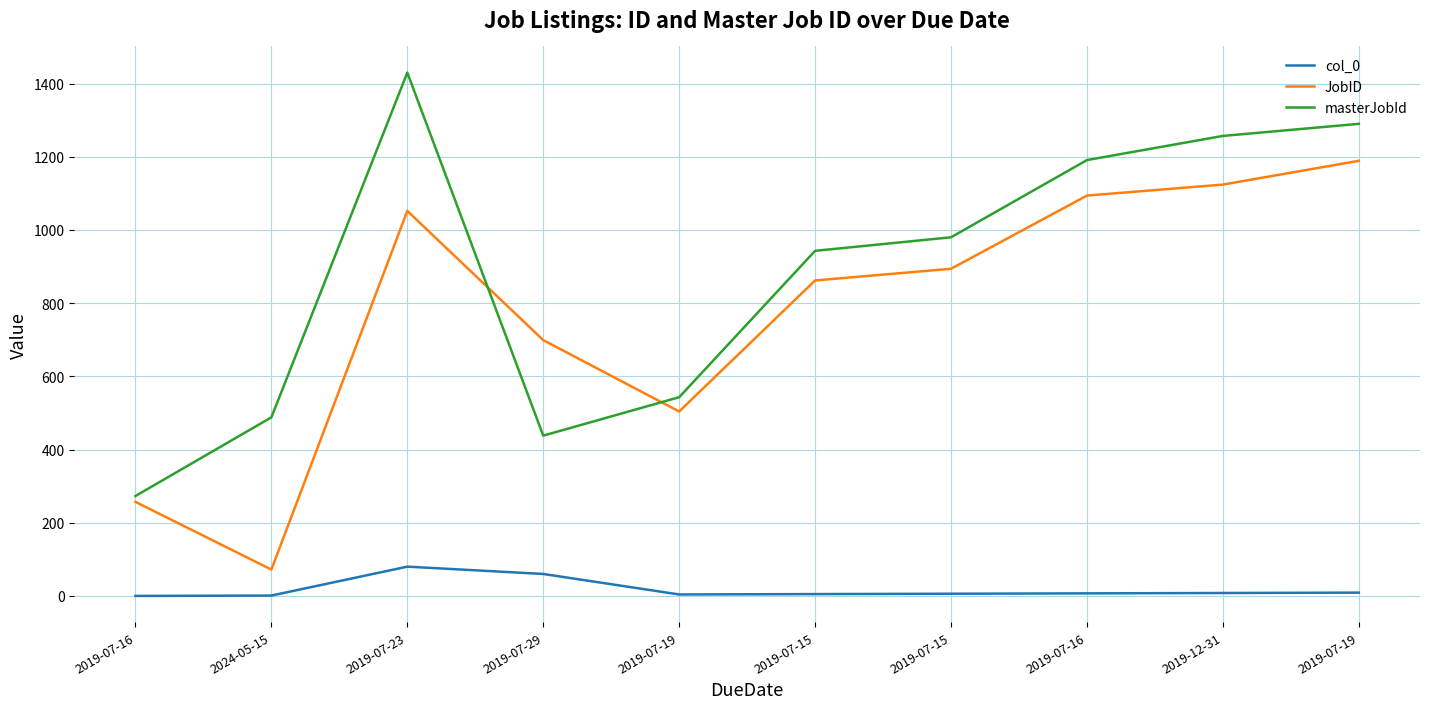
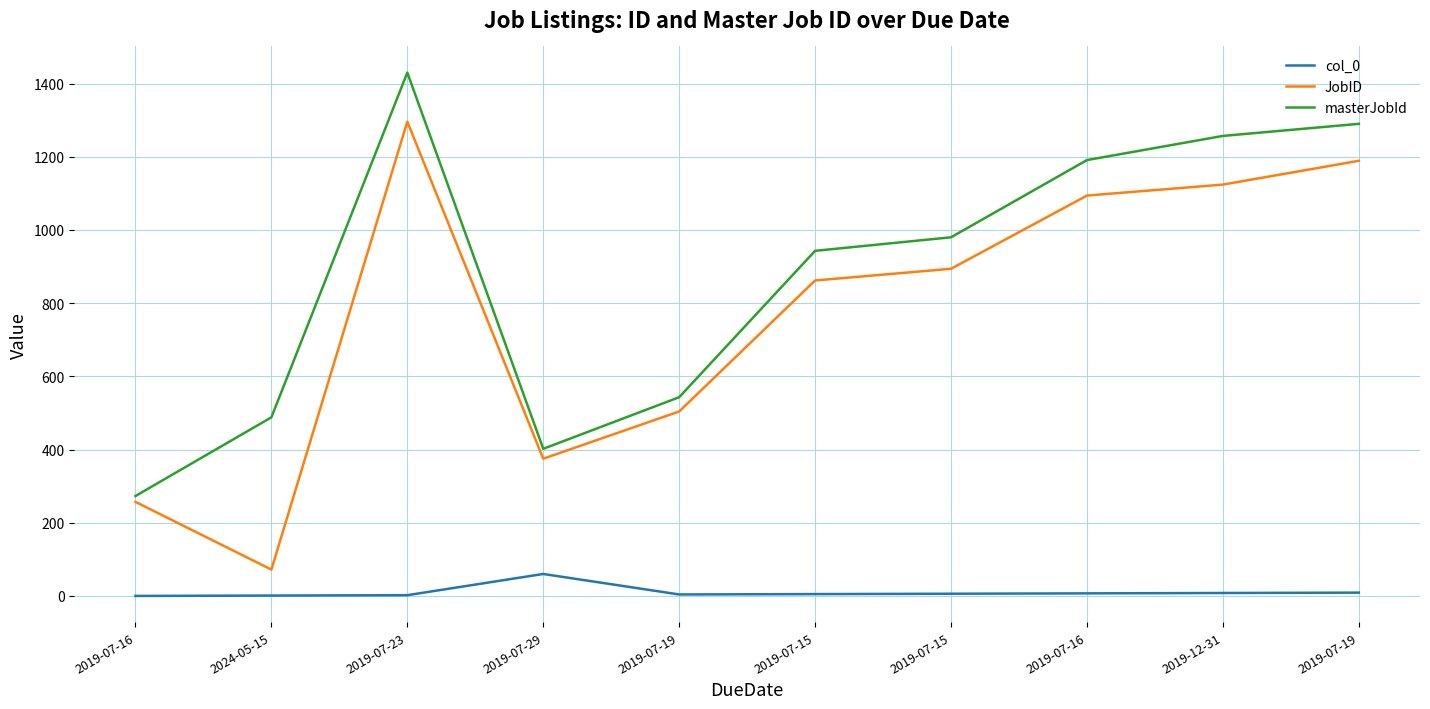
col_0, 2019-07-23: 80 -> 0
JobID, 2019-07-23: 1050 -> 1300
JobID, 2019-07-29: 700 -> 380
masterJobId, 2019-07-29: 440 -> 400
